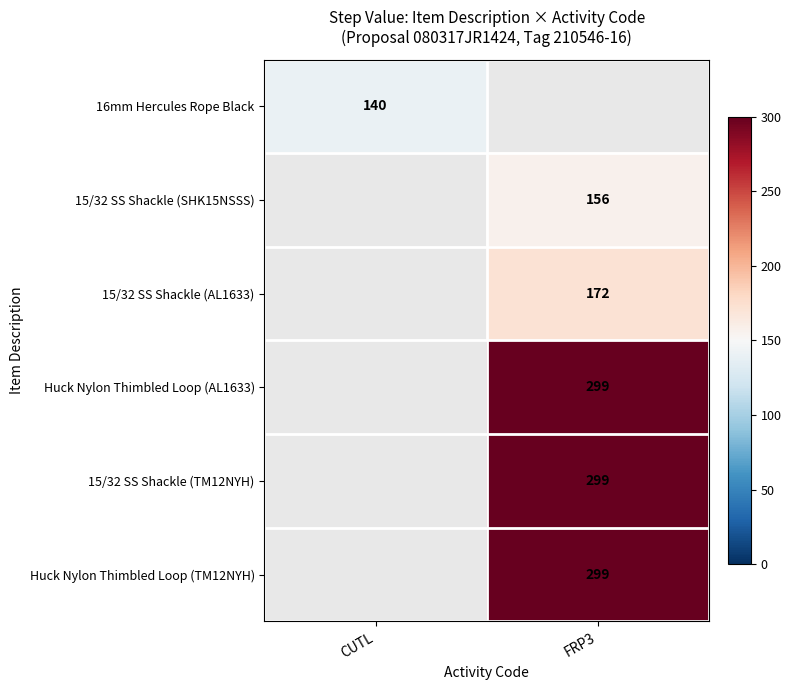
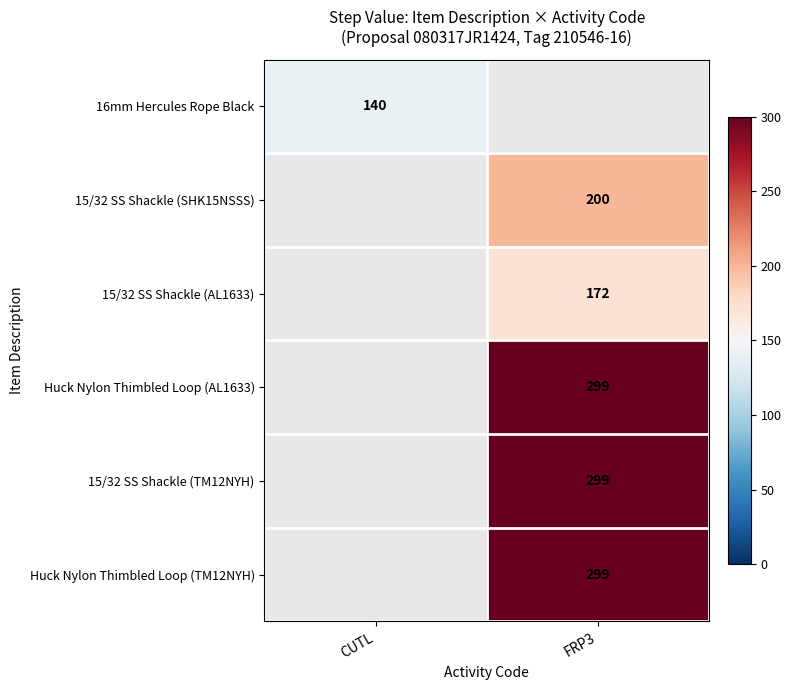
15/32 SS Shackle (SHK15NSSS), FRP3: 156 -> 200
